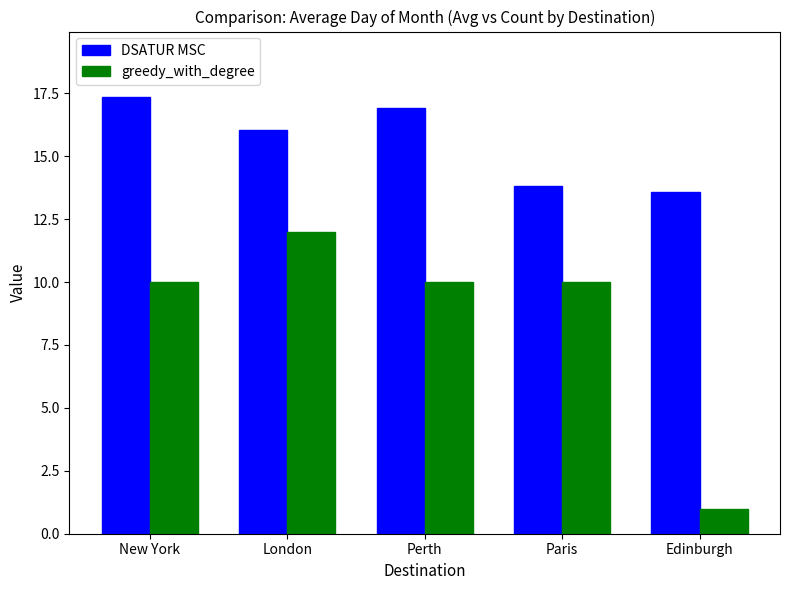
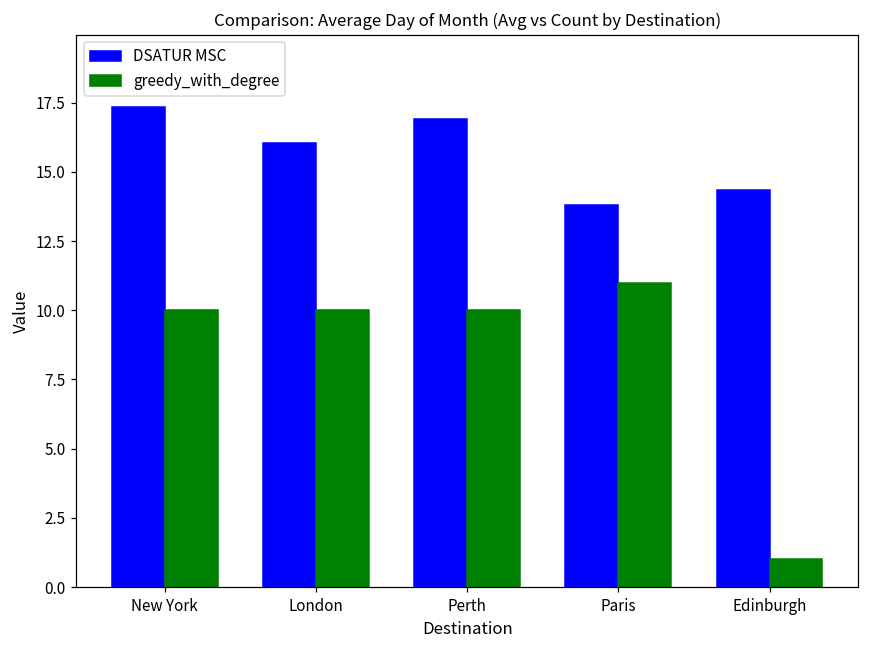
greedy_with_degree, London: 12 -> 10
greedy_with_degree, Paris: 10 -> 11
DSATUR MSC, Edinburgh: 13.6 -> 14.3
